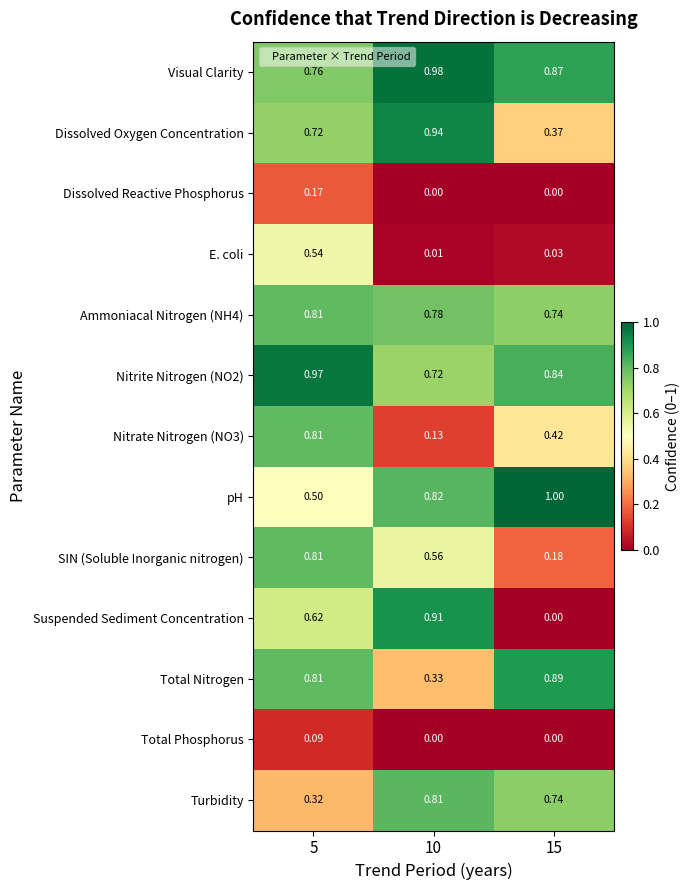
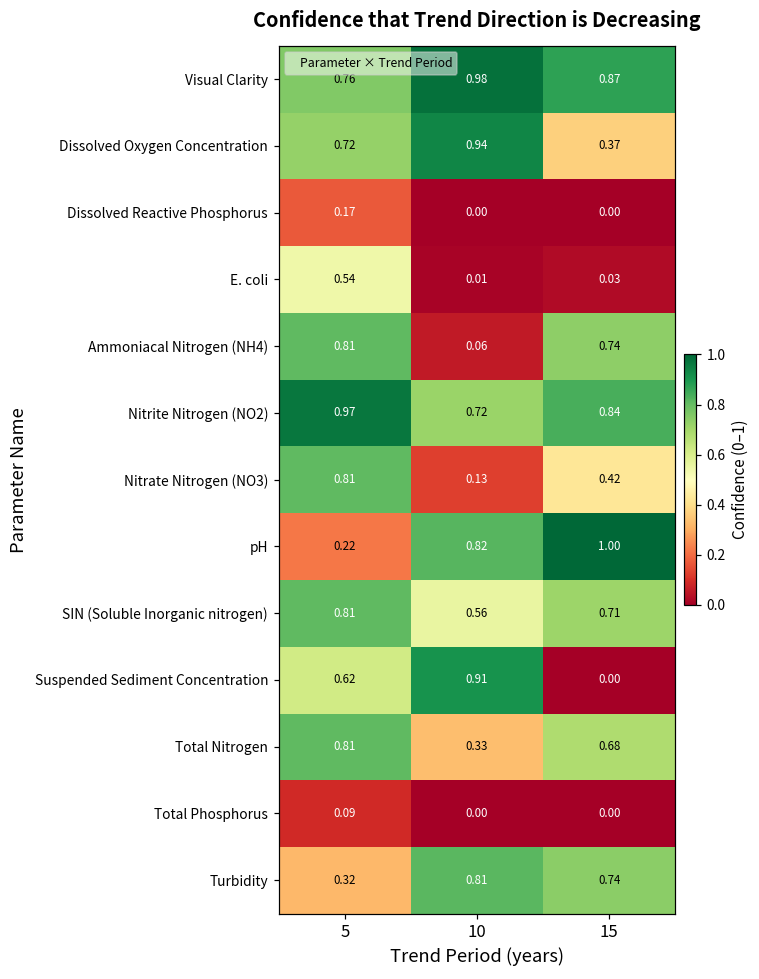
Ammoniacal Nitrogen (NH4), 10: 0.78 -> 0.06
pH, 5: 0.50 -> 0.22
SIN (Soluble Inorganic nitrogen), 15: 0.18 -> 0.71
Total Nitrogen, 15: 0.89 -> 0.68
